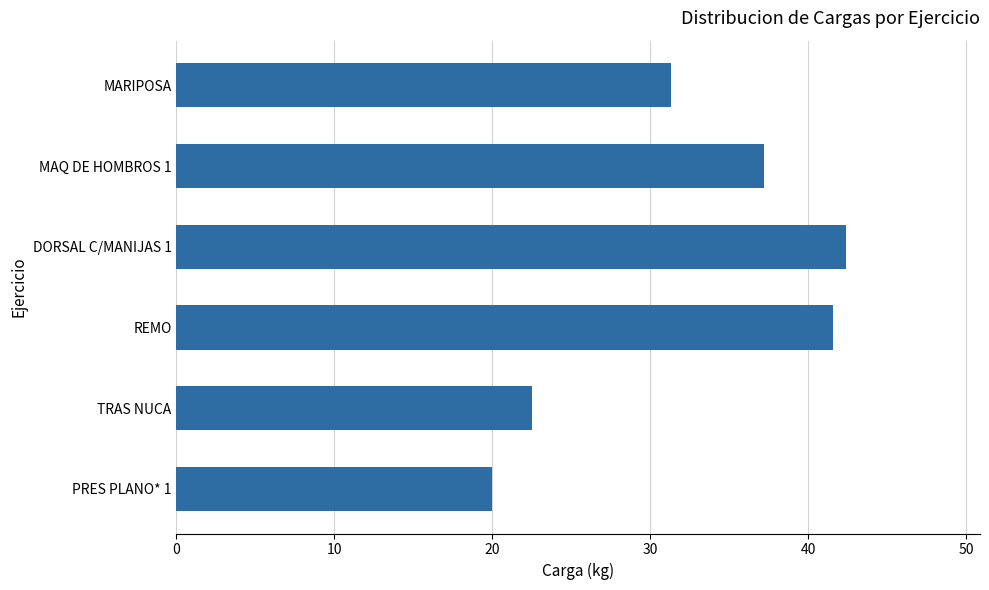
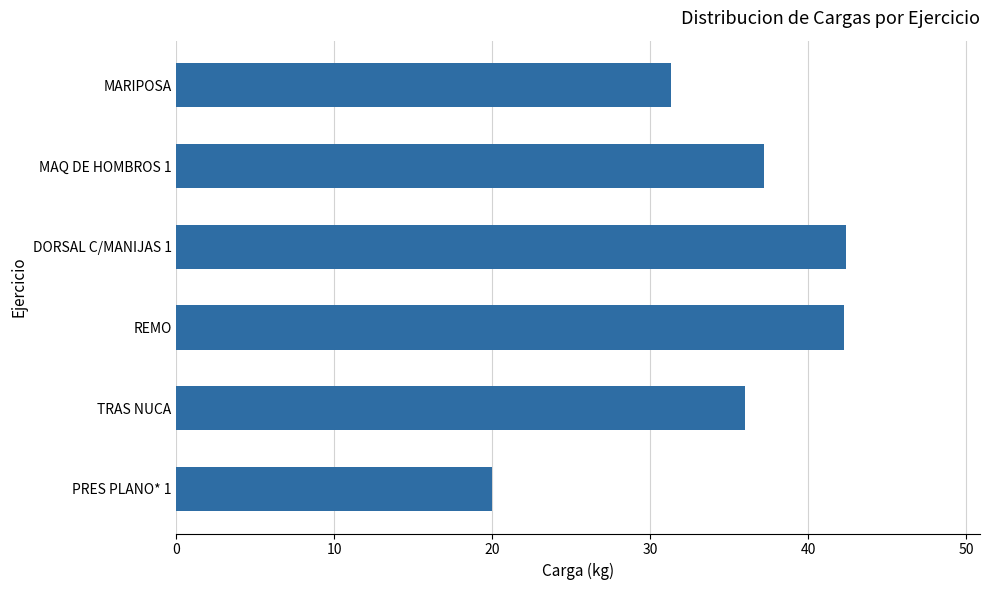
REMO: 41.6 -> 42.3
TRAS NUCA: 22.5 -> 36.0
